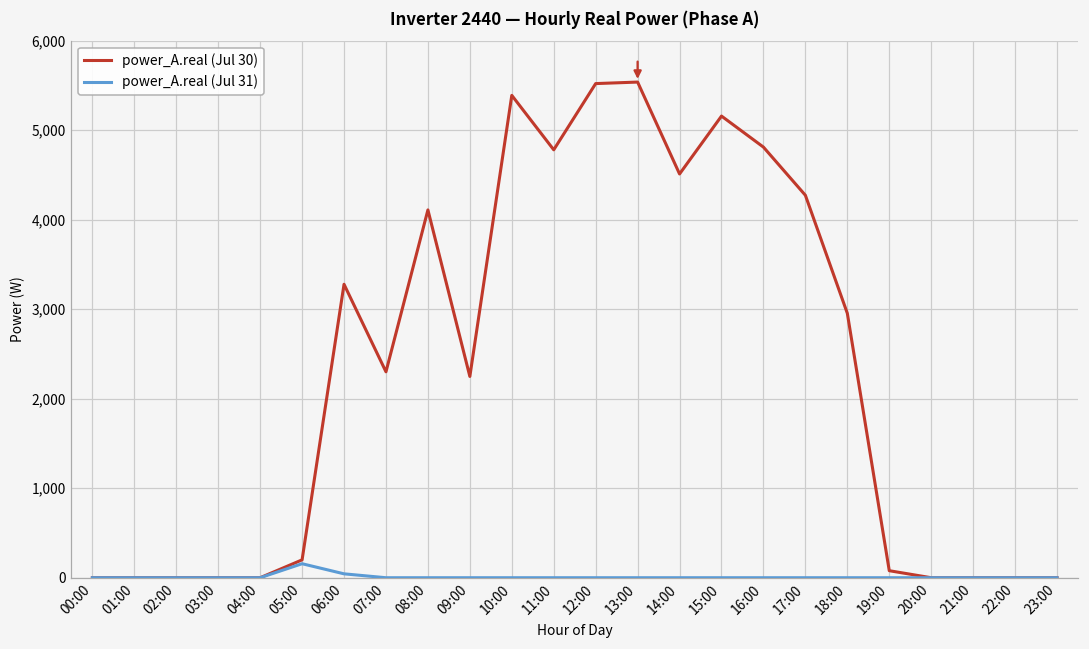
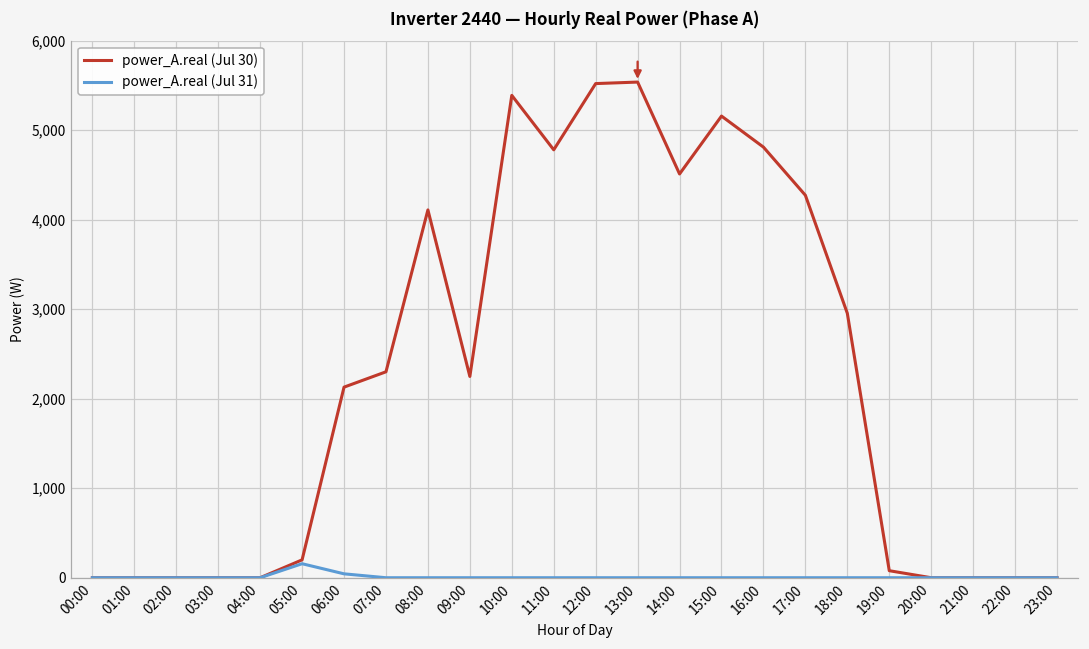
power_A.real (Jul 30), 06:00: 3,300 -> 2,100
